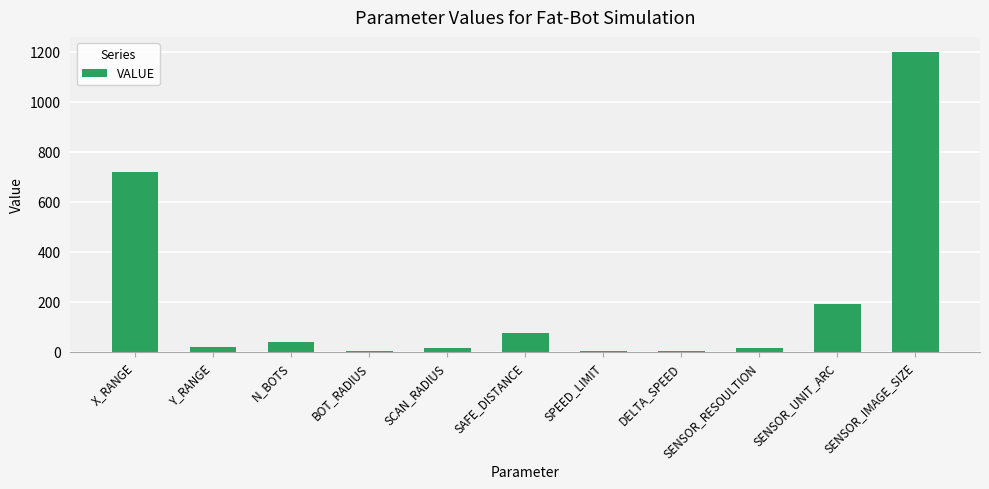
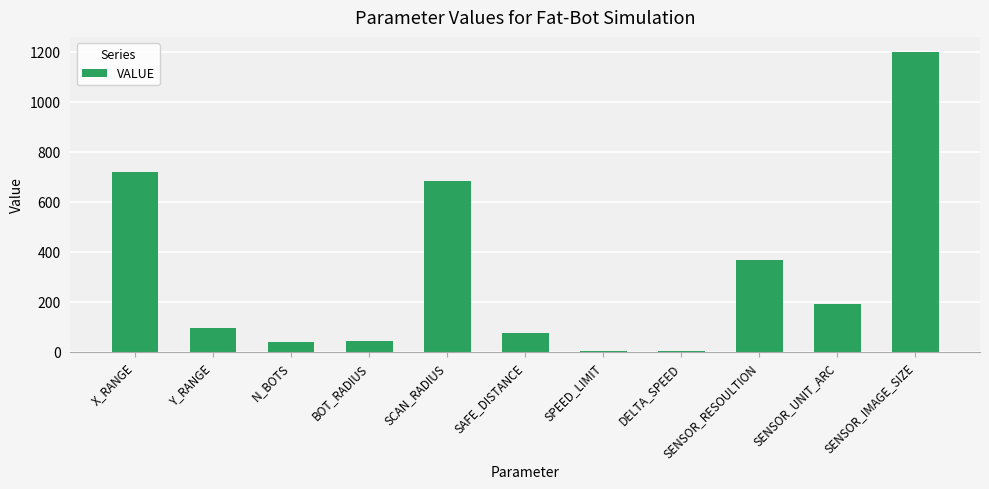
Y_RANGE: 20 -> 100
BOT_RADIUS: 0 -> 40
SCAN_RADIUS: 20 -> 680
SENSOR_RESOULTION: 10 -> 370
